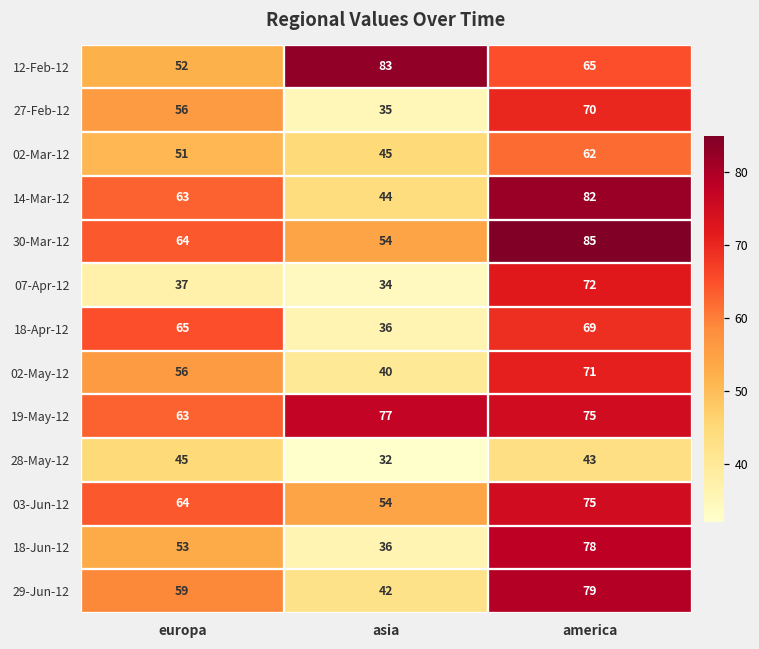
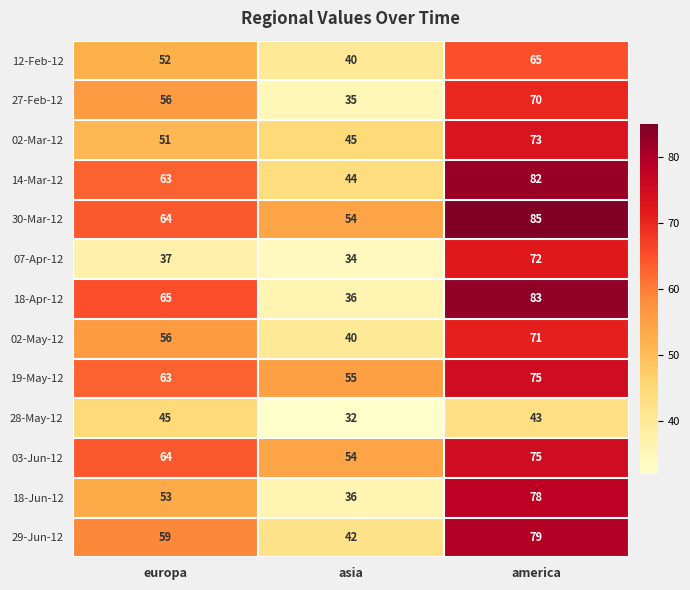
12-Feb-12, asia: 83 -> 40
02-Mar-12, america: 62 -> 73
18-Apr-12, america: 69 -> 83
19-May-12, asia: 77 -> 55
